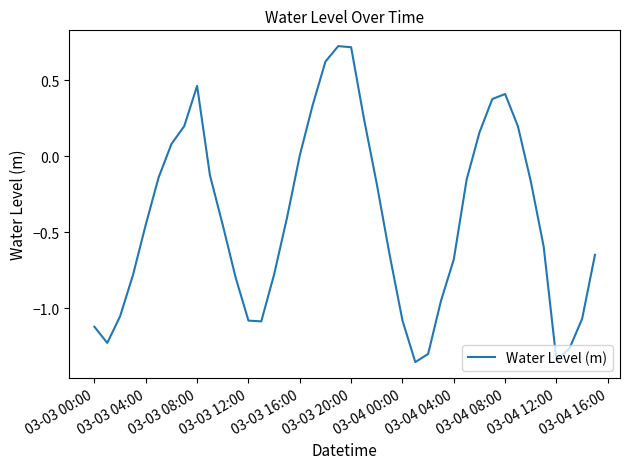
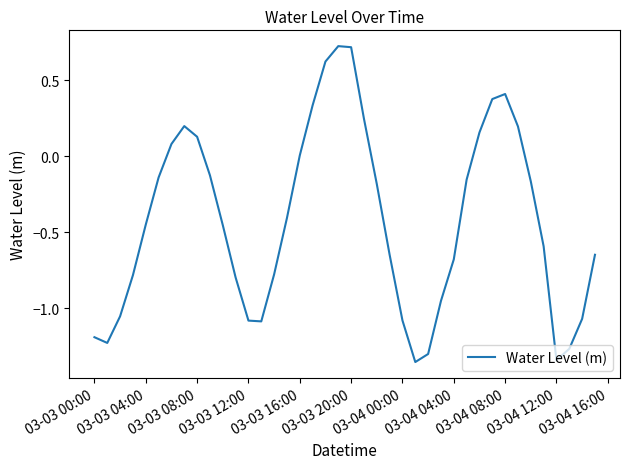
03-03 00:00: -1.12 -> -1.19
03-03 08:00: 0.46 -> 0.13
